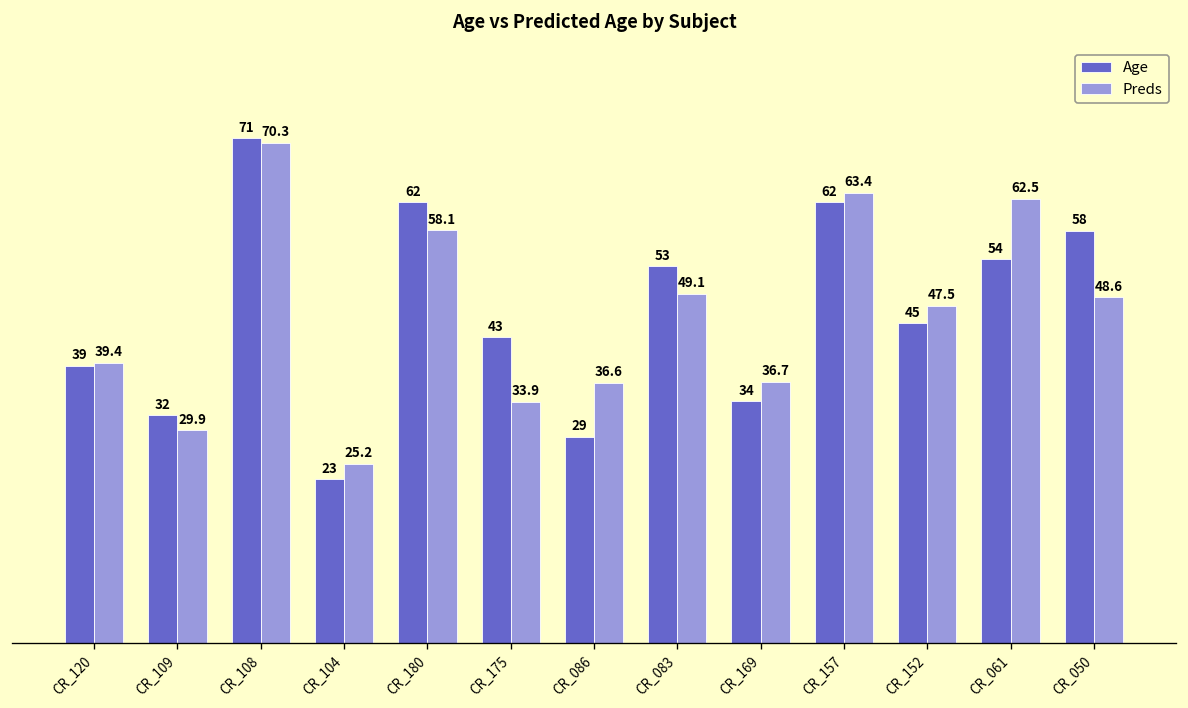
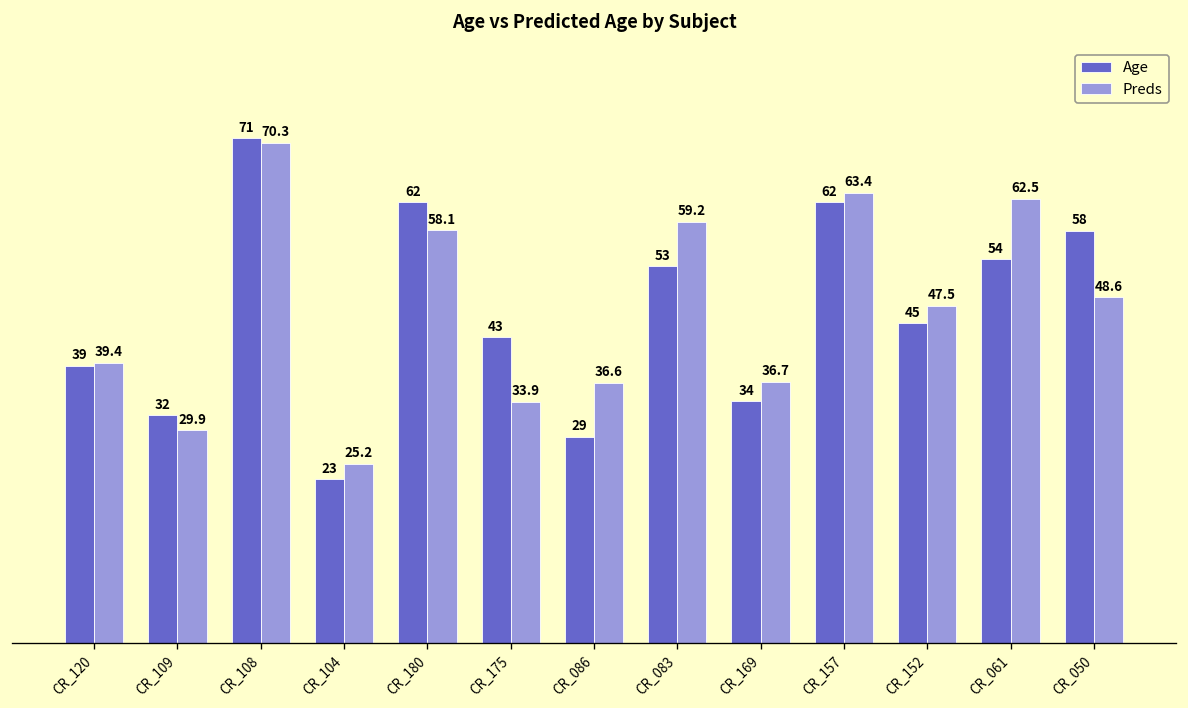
Preds, CR_083: 49.1 -> 59.2
